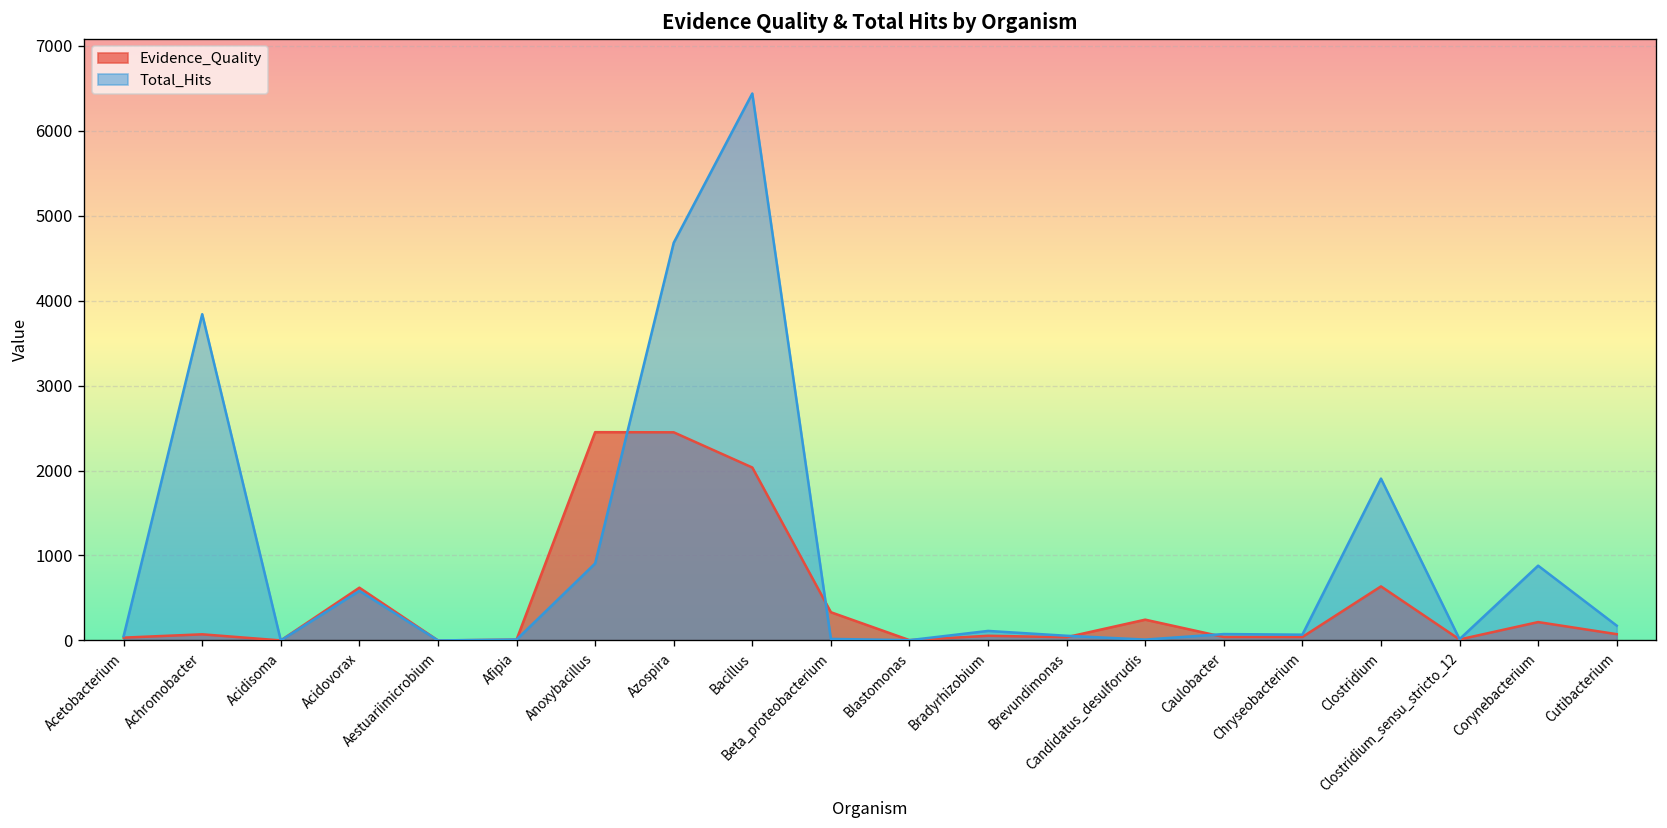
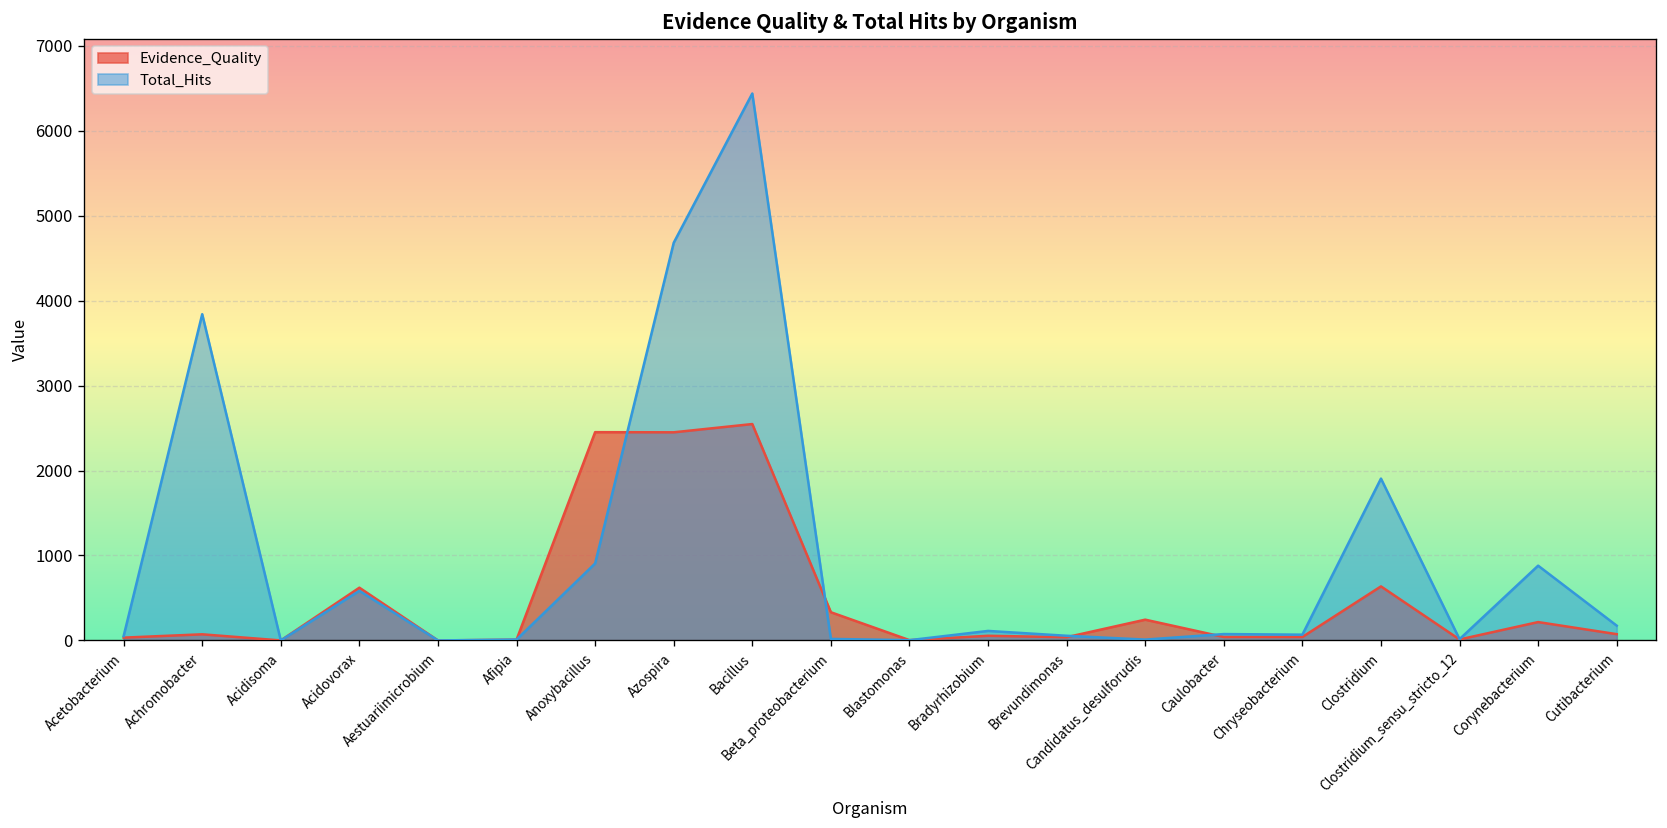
Evidence_Quality, Bacillus: 2000 -> 2500
